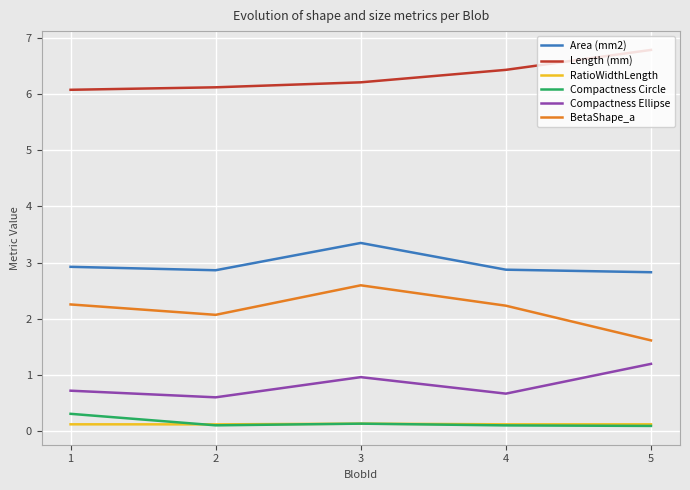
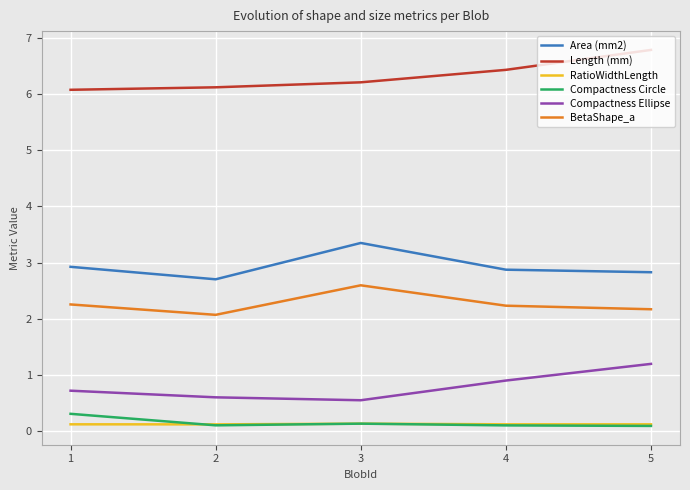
Area (mm2), 2: 2.9 -> 2.7
Compactness Ellipse, 3: 1.0 -> 0.6
Compactness Ellipse, 4: 0.7 -> 0.9
BetaShape_a, 5: 1.6 -> 2.2
